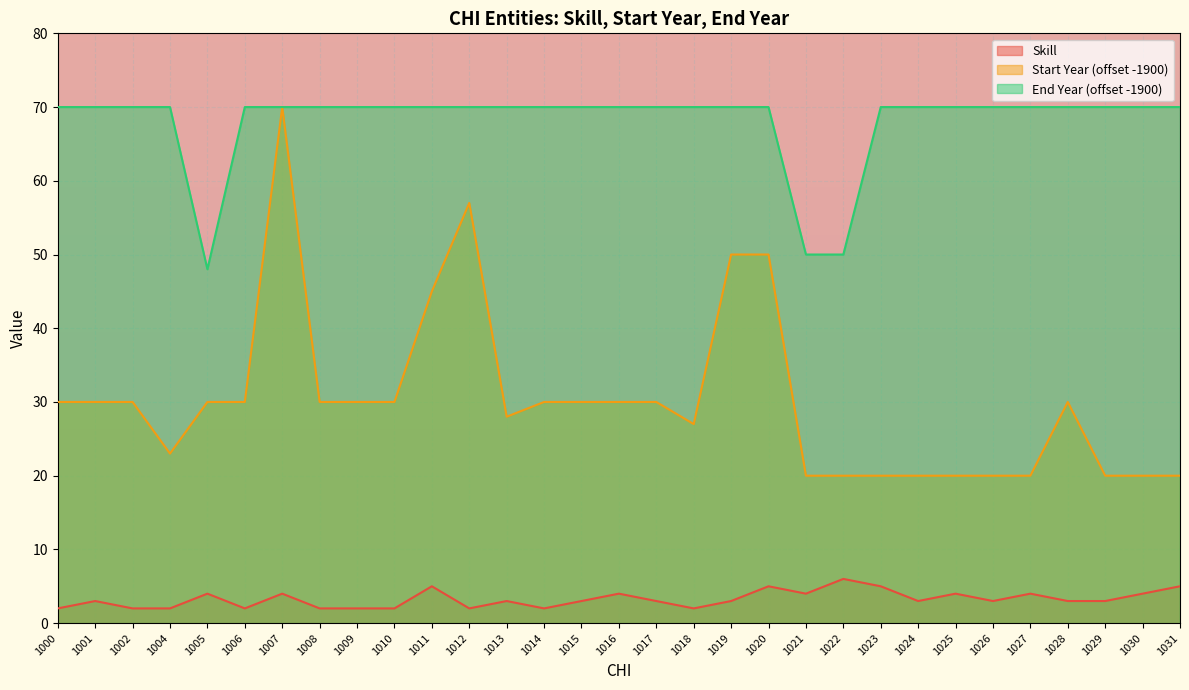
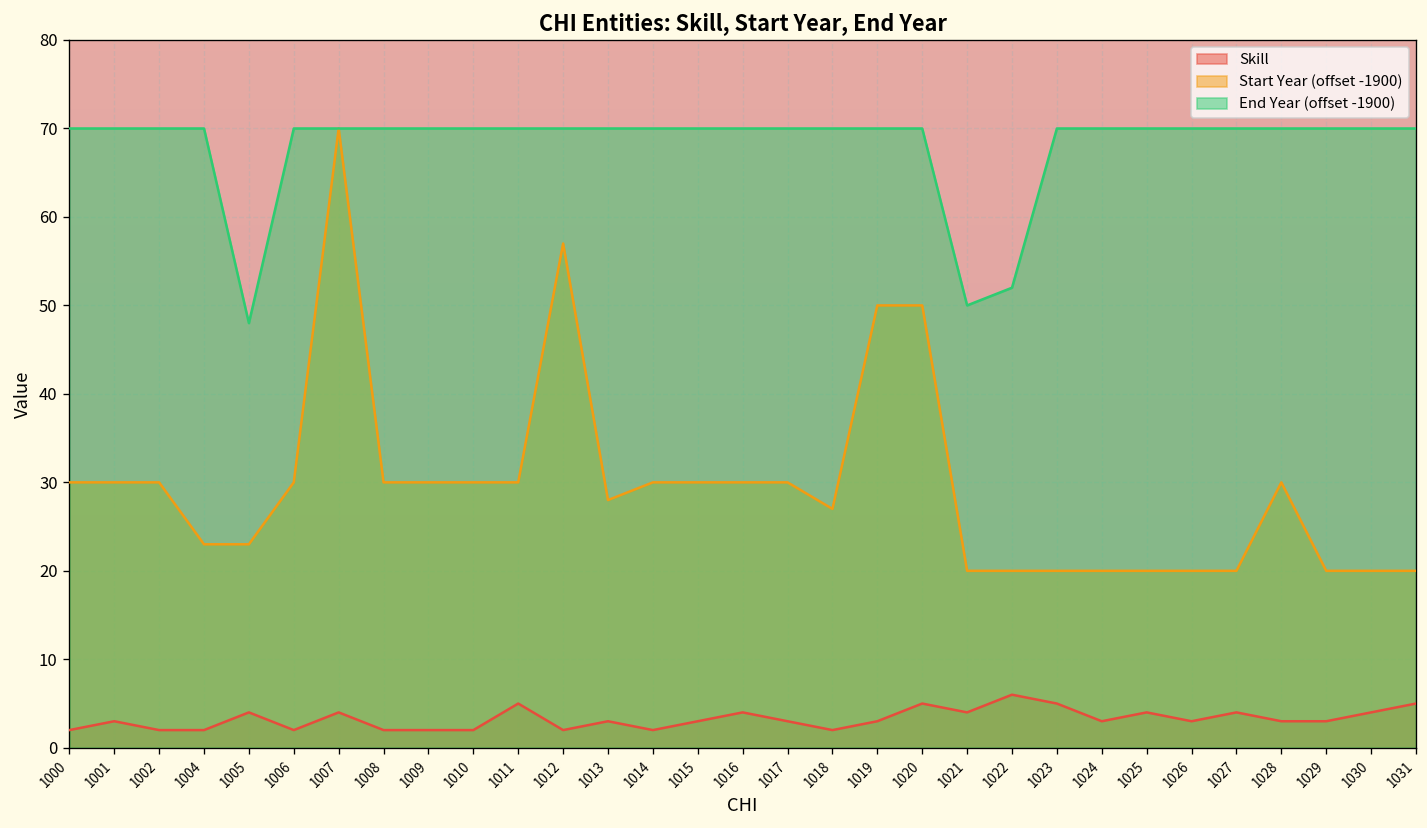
Start Year (offset -1900), 1005: 30 -> 23
Start Year (offset -1900), 1011: 45 -> 30
End Year (offset -1900), 1022: 50 -> 52
